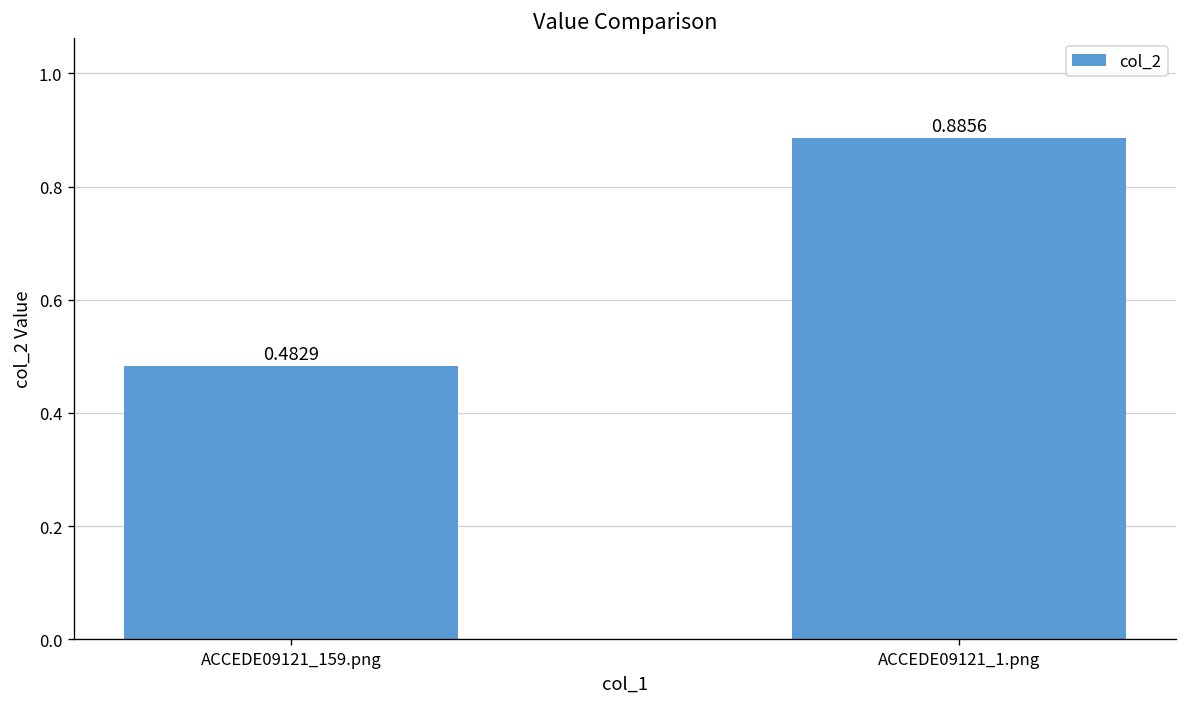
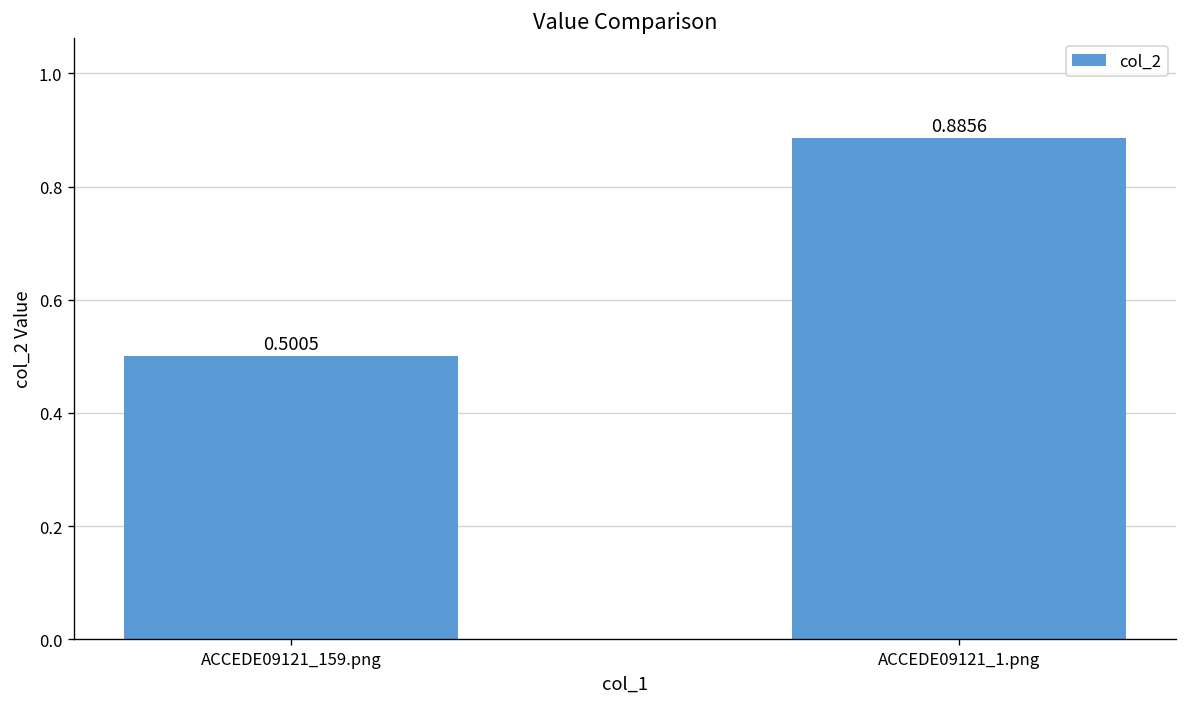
ACCEDE09121_159.png: 0.4829 -> 0.5005
